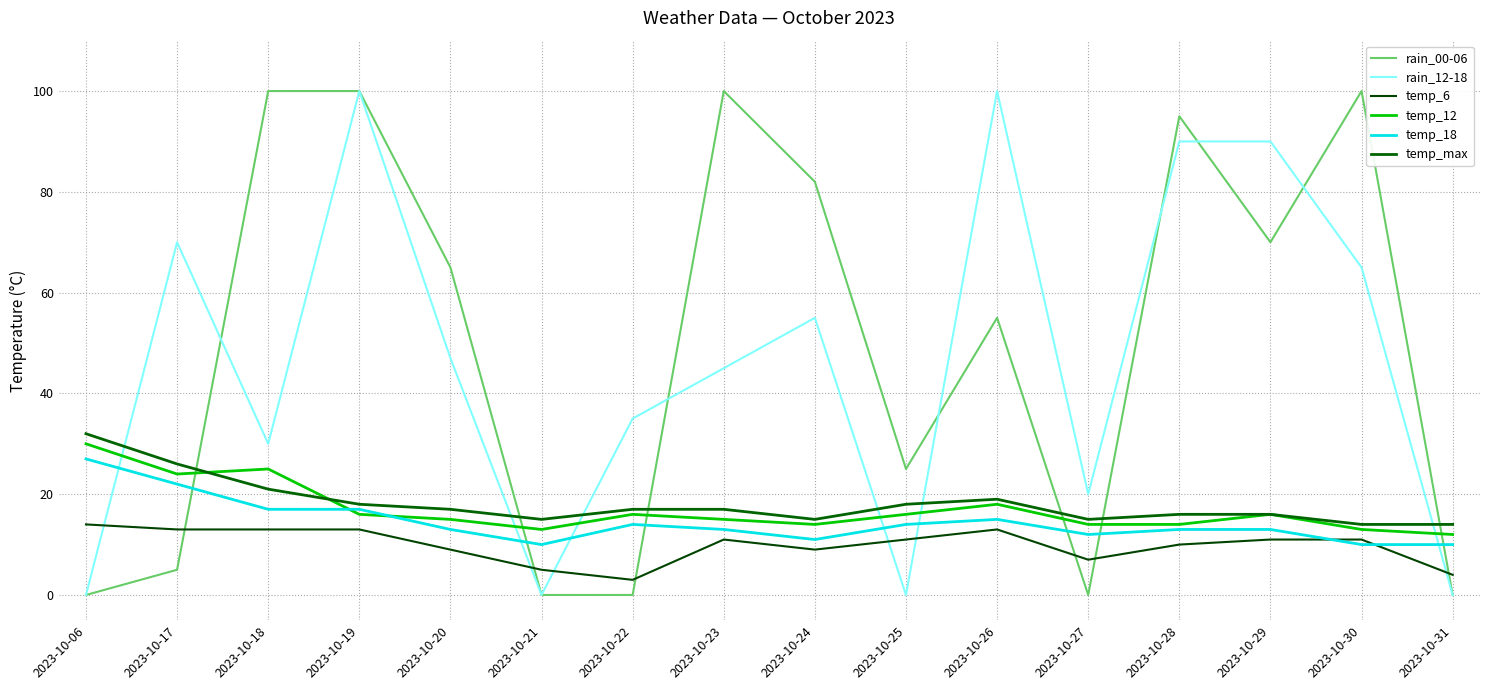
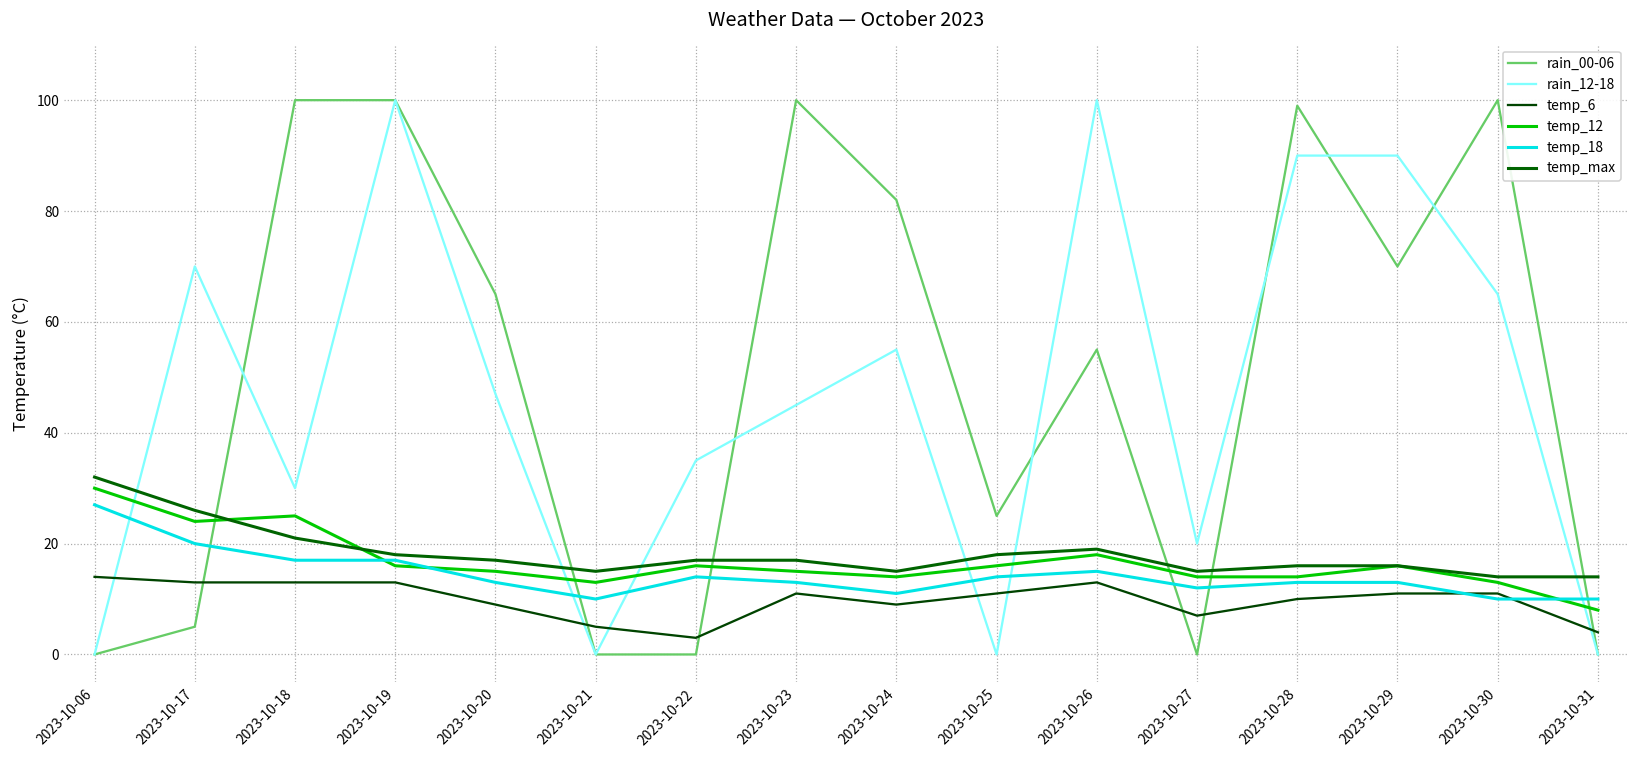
temp_18, 2023-10-17: 22 -> 20
rain_00-06, 2023-10-28: 95 -> 99
temp_12, 2023-10-31: 12 -> 8
